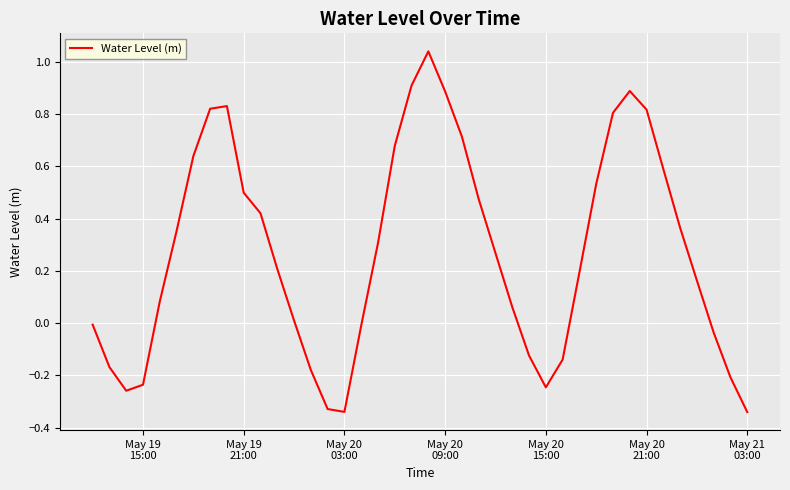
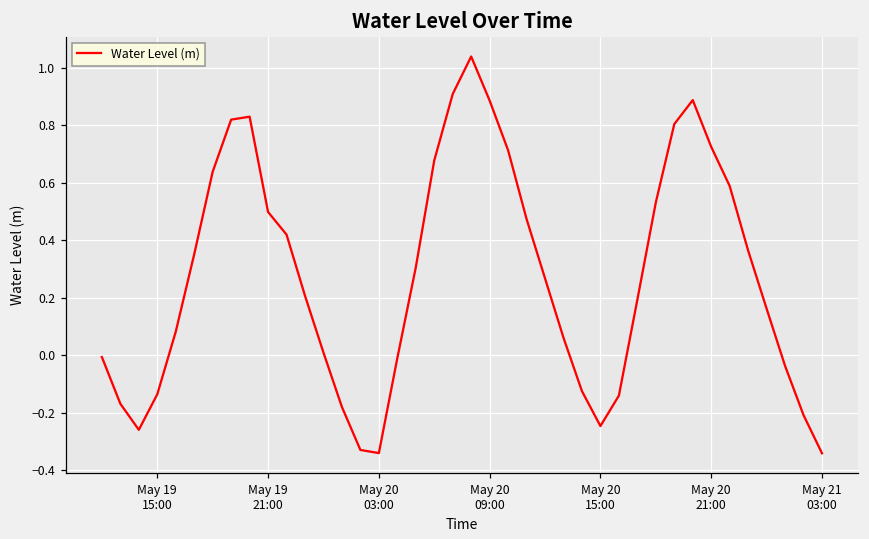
May 19 15:00: -0.24 -> -0.14
May 20 21:00: 0.82 -> 0.73
